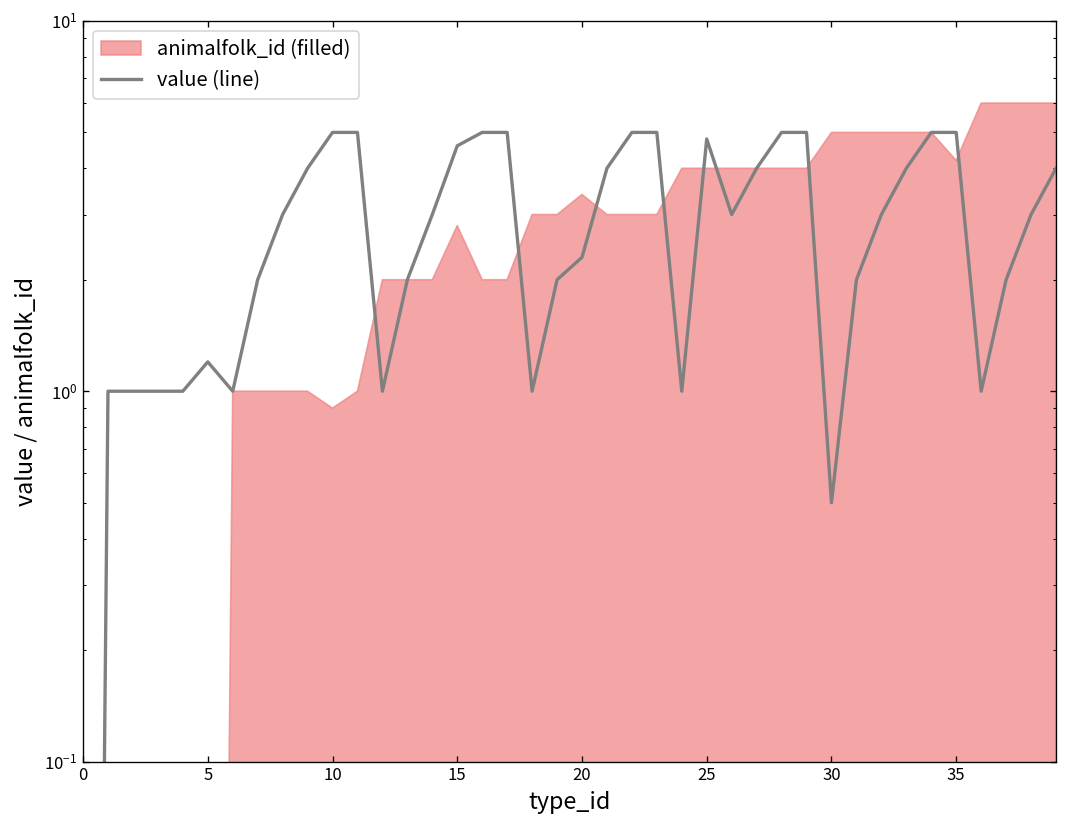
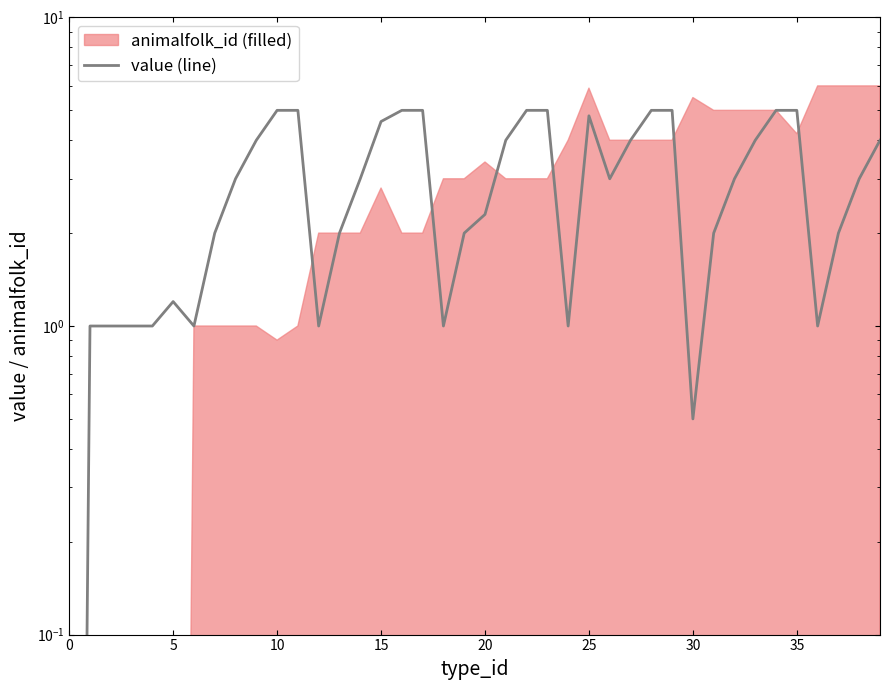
animalfolk_id (filled), 25: 4.0 -> 5.9
animalfolk_id (filled), 30: 5.0 -> 5.5
